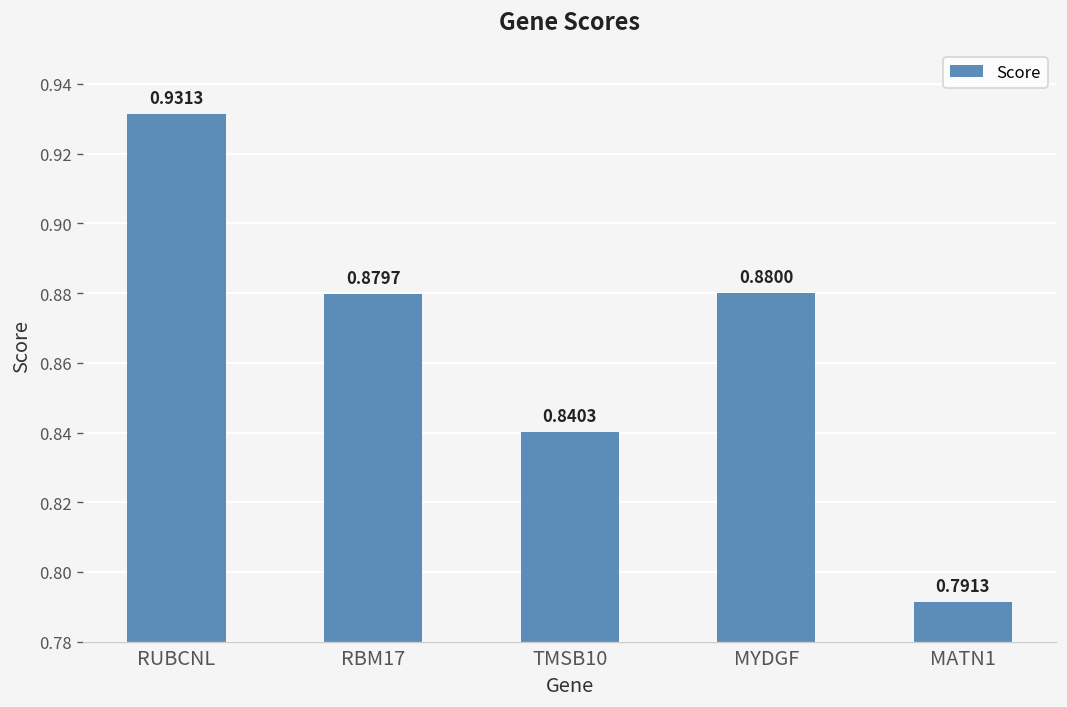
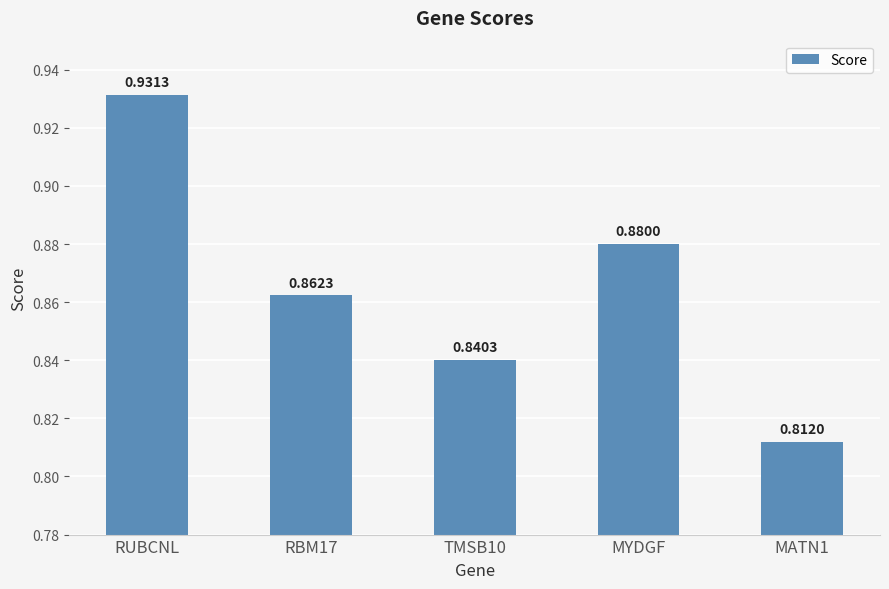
RBM17: 0.8797 -> 0.8623
MATN1: 0.7913 -> 0.8120
